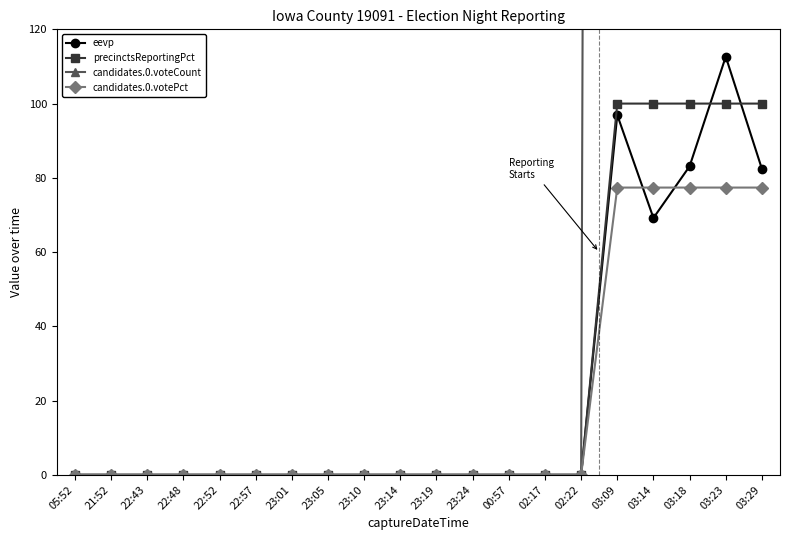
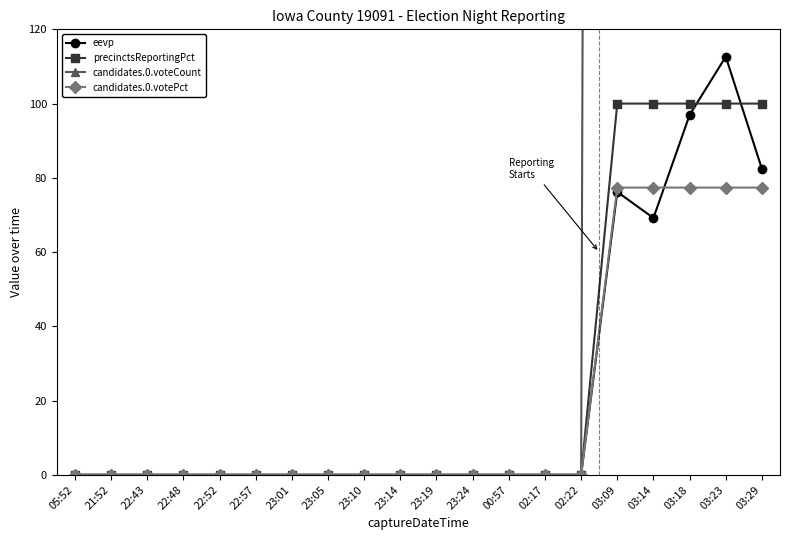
eevp, 03:09: 97 -> 76
eevp, 03:18: 83 -> 97
